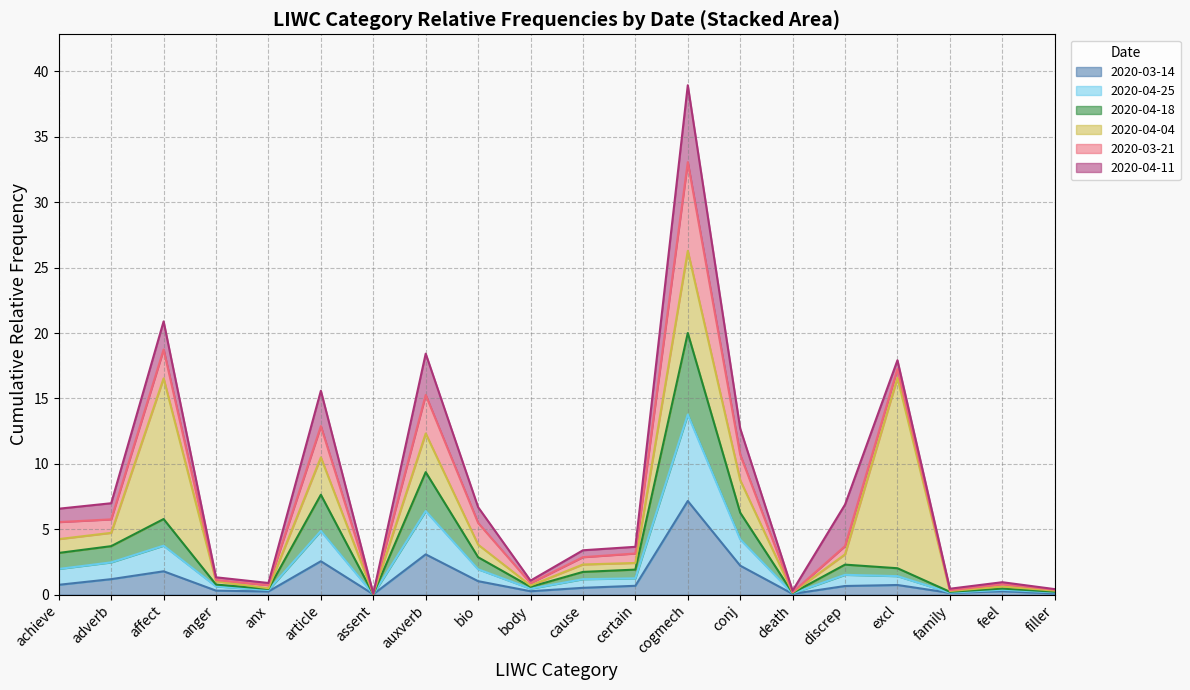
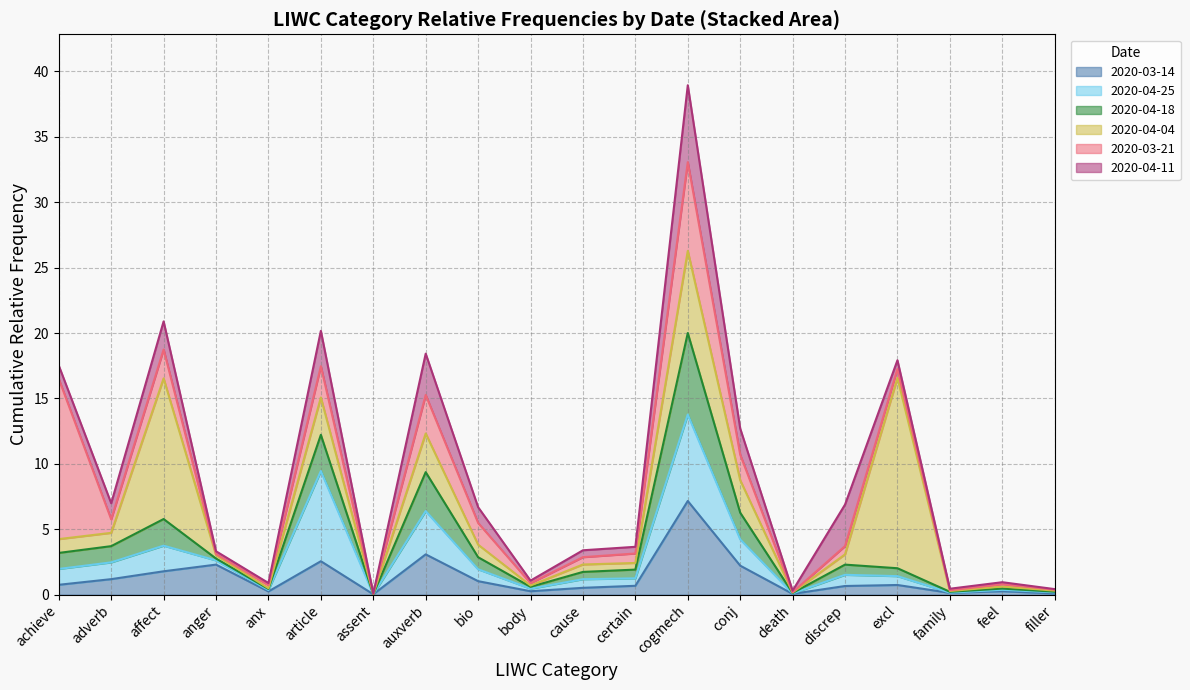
2020-03-21, achieve: 1.3 -> 12.2
2020-03-14, anger: 0.3 -> 2.3
2020-04-25, article: 2.3 -> 6.9
